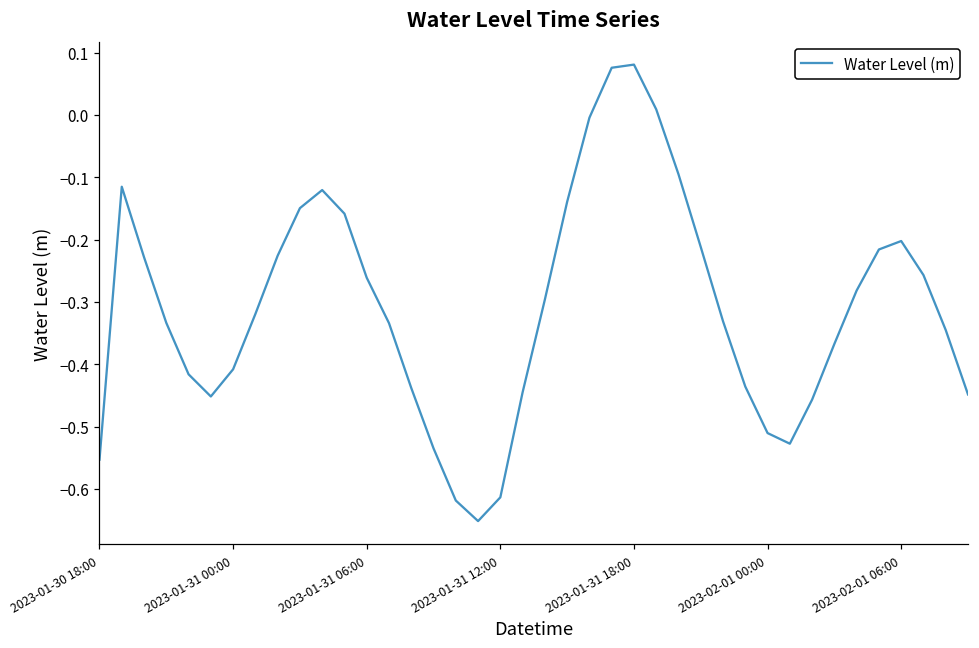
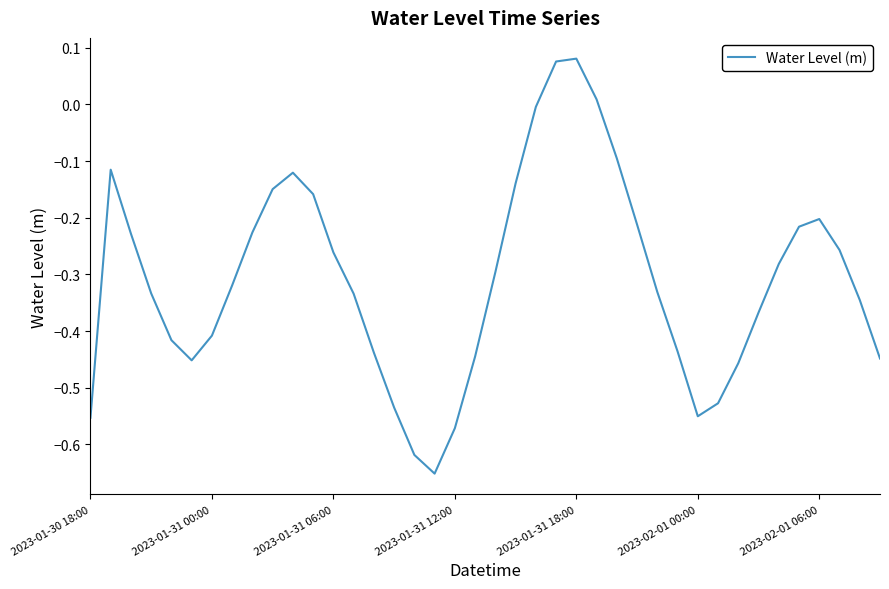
2023-01-31 12:00: -0.61 -> -0.57
2023-02-01 00:00: -0.51 -> -0.55
